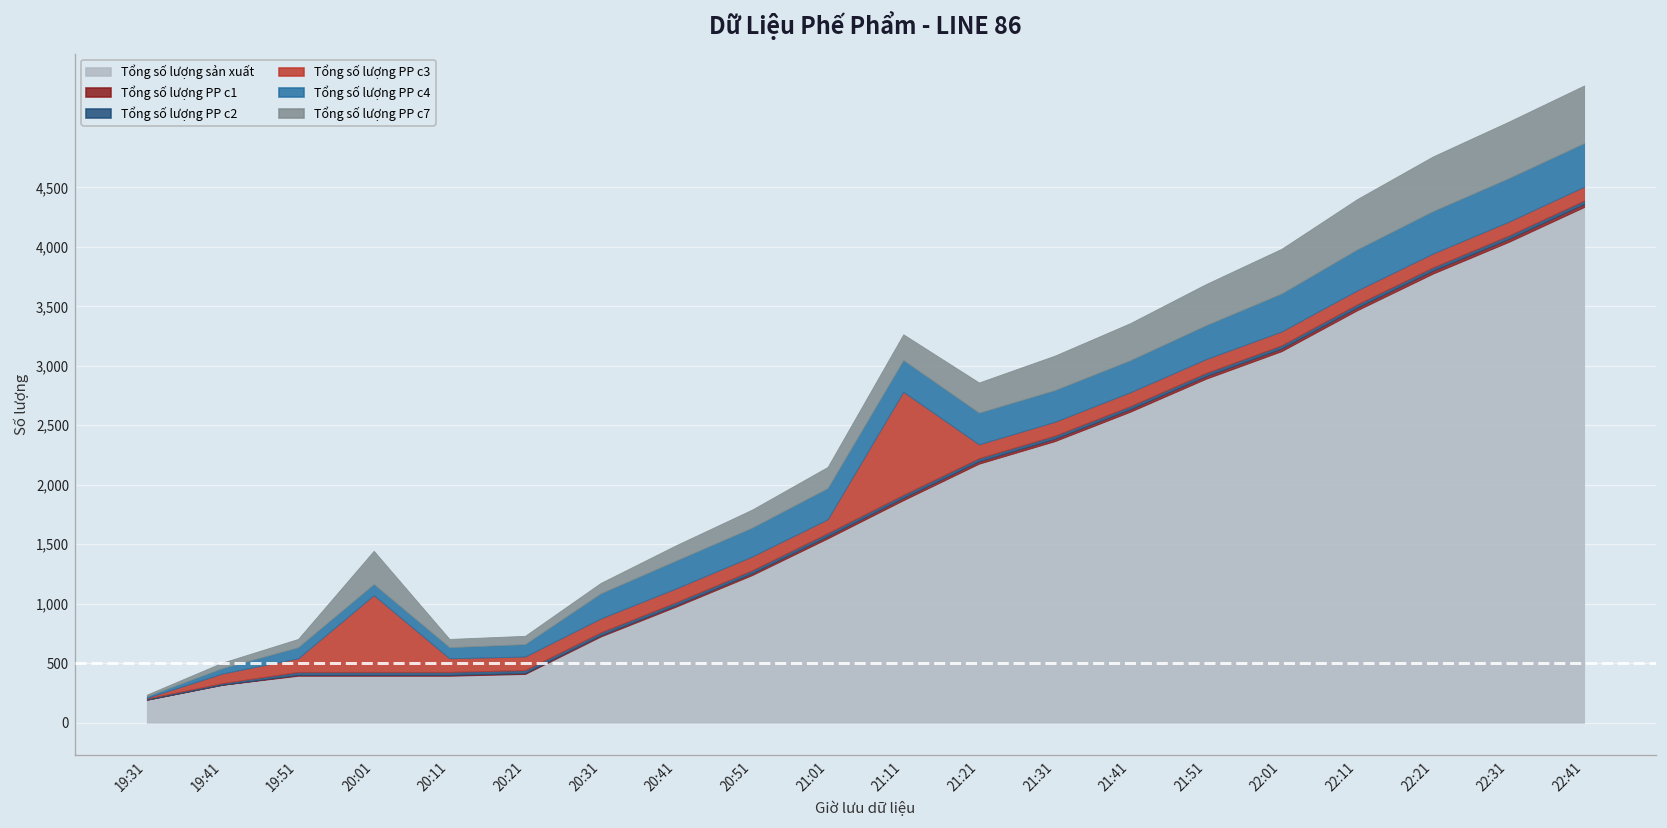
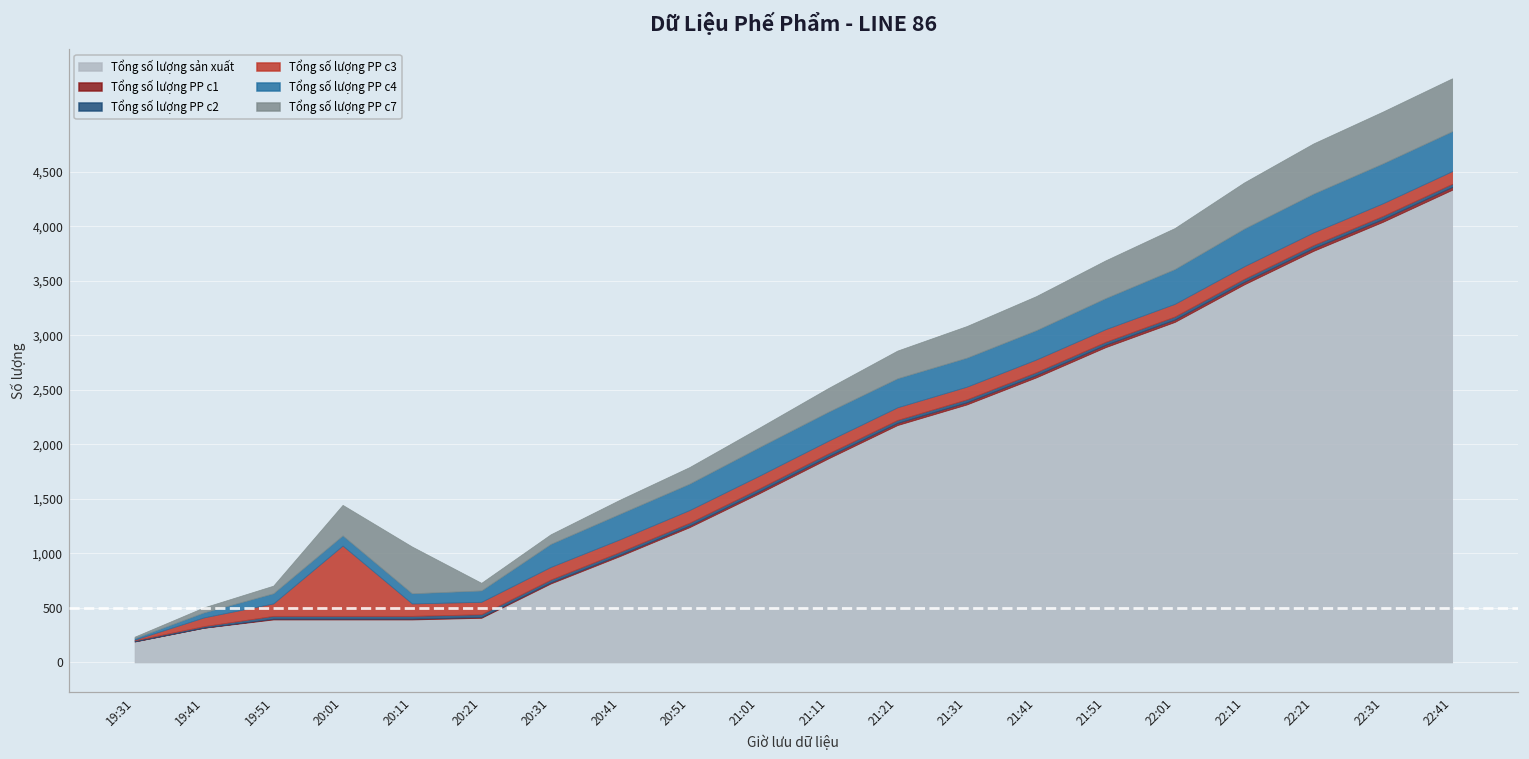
Tổng số lượng PP c7, 20:11: 100 -> 400
Tổng số lượng PP c3, 21:11: 900 -> 100
